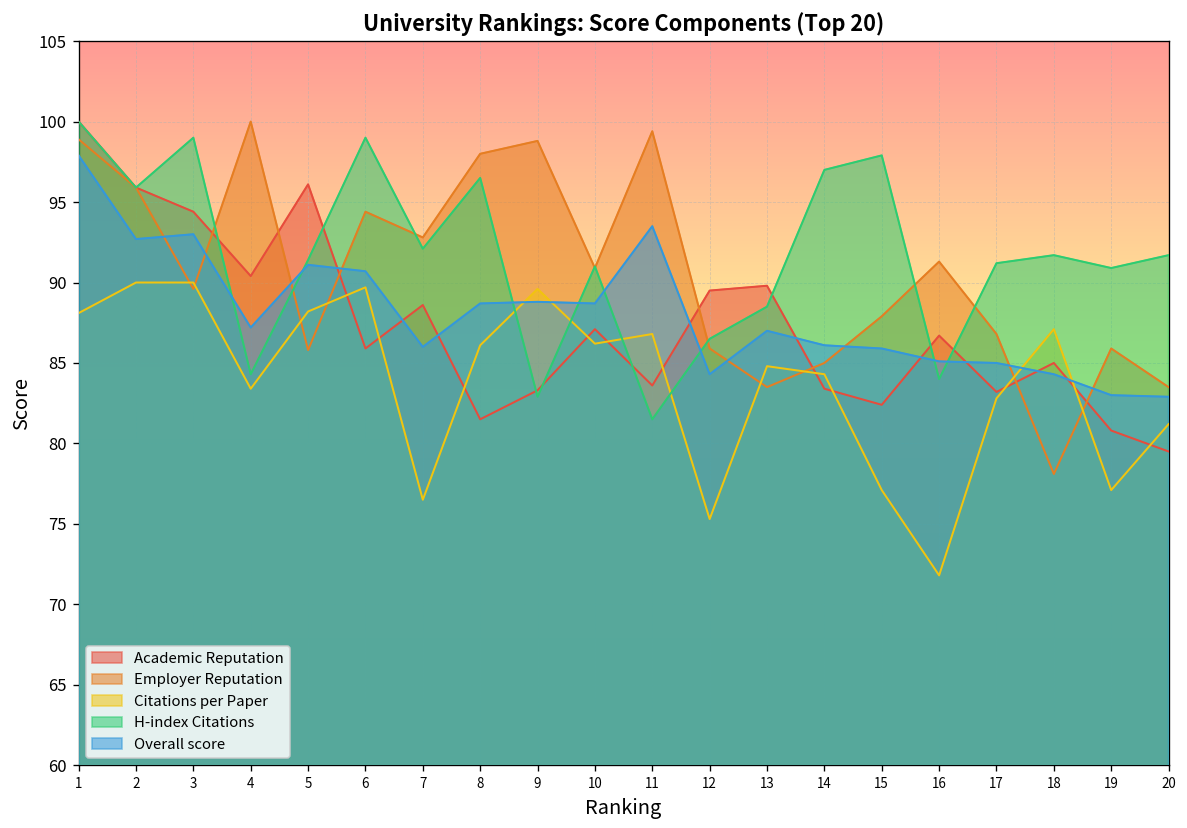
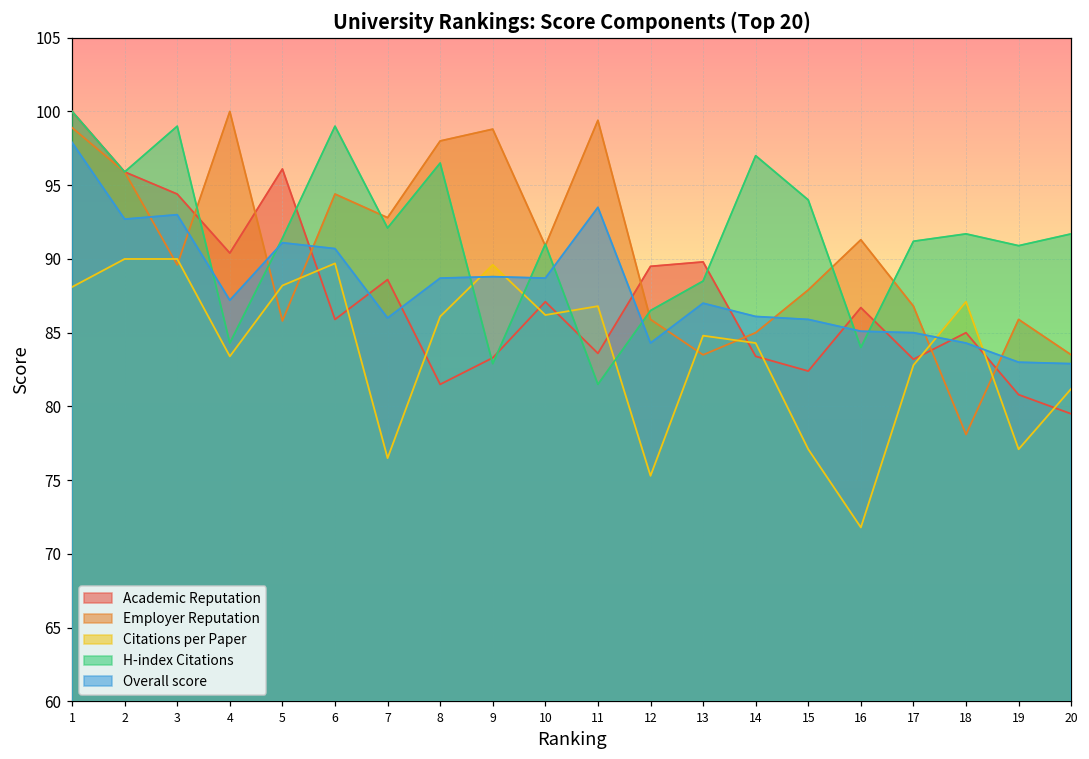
H-index Citations, 15: 97.9 -> 94.0
